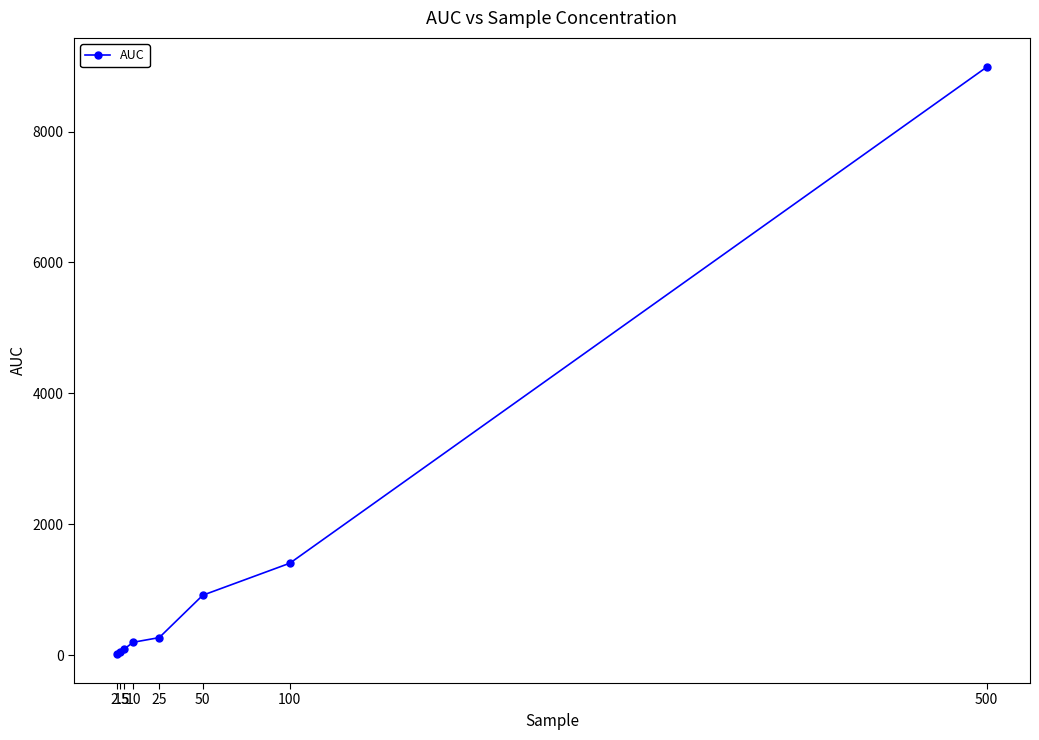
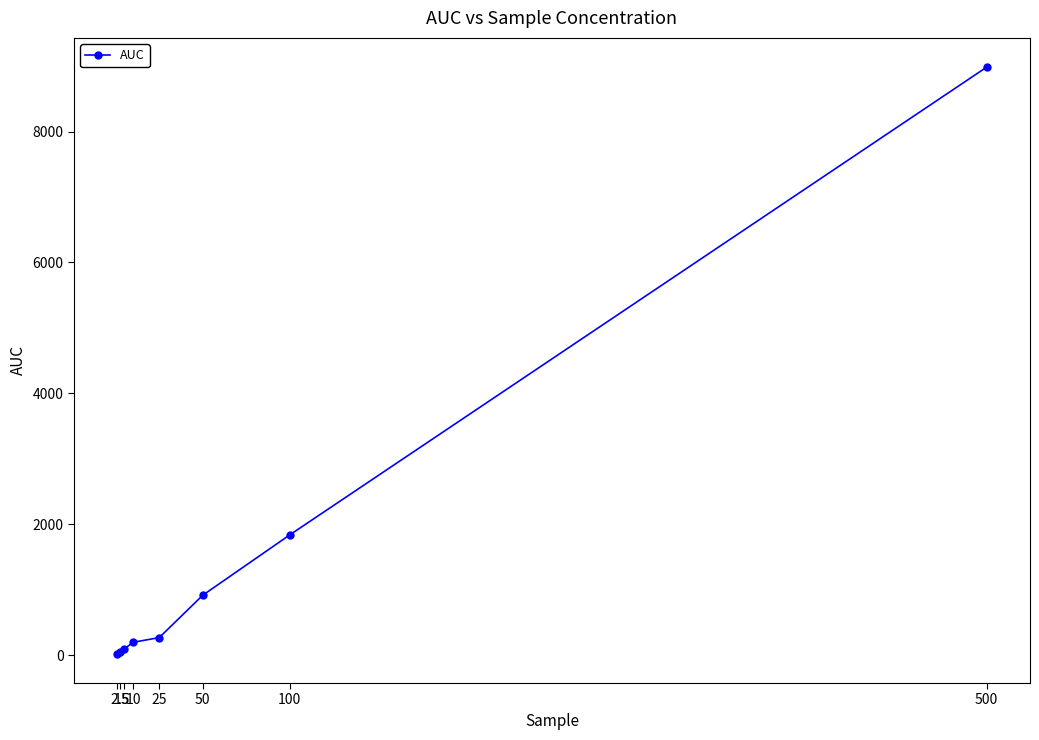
100: 1400 -> 1800
